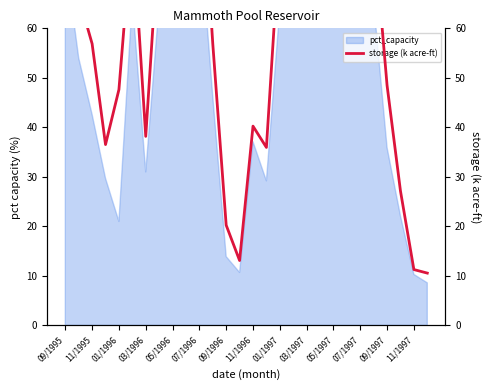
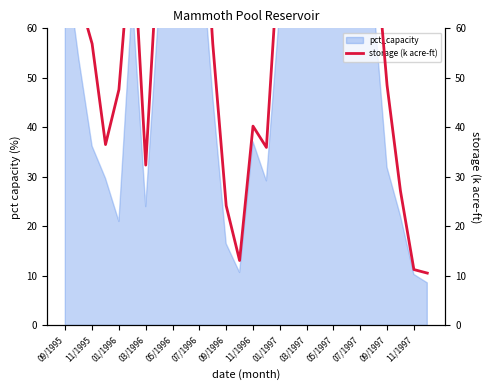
pct_capacity, 11/1995: 43 -> 36
pct_capacity, 03/1996: 31 -> 24
pct_capacity, 09/1996: 14 -> 17
pct_capacity, 09/1997: 36 -> 32
storage (k acre-ft), 03/1996: 38 -> 32
storage (k acre-ft), 09/1996: 20 -> 24
